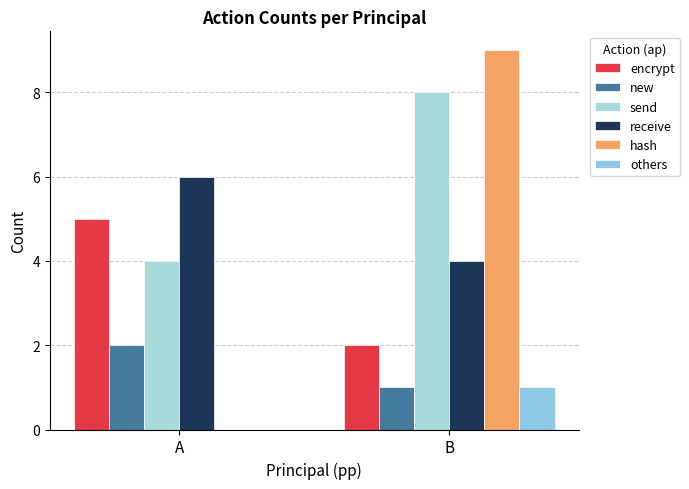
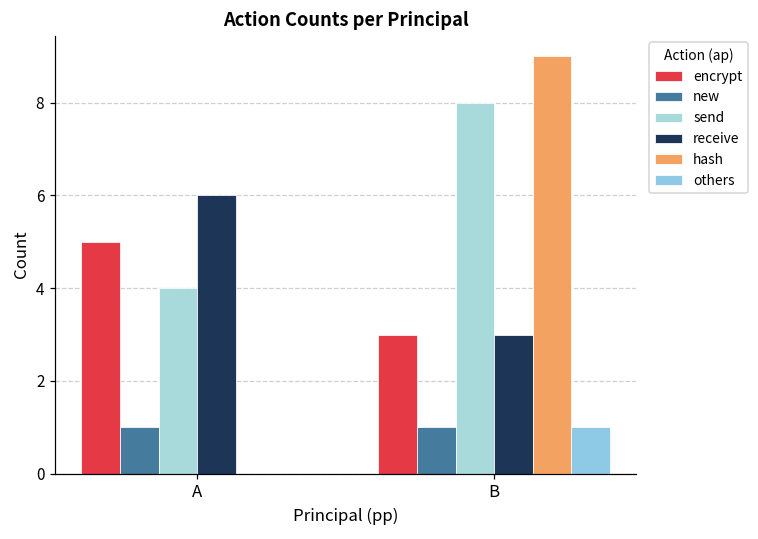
new, A: 2 -> 1
encrypt, B: 2 -> 3
receive, B: 4 -> 3
